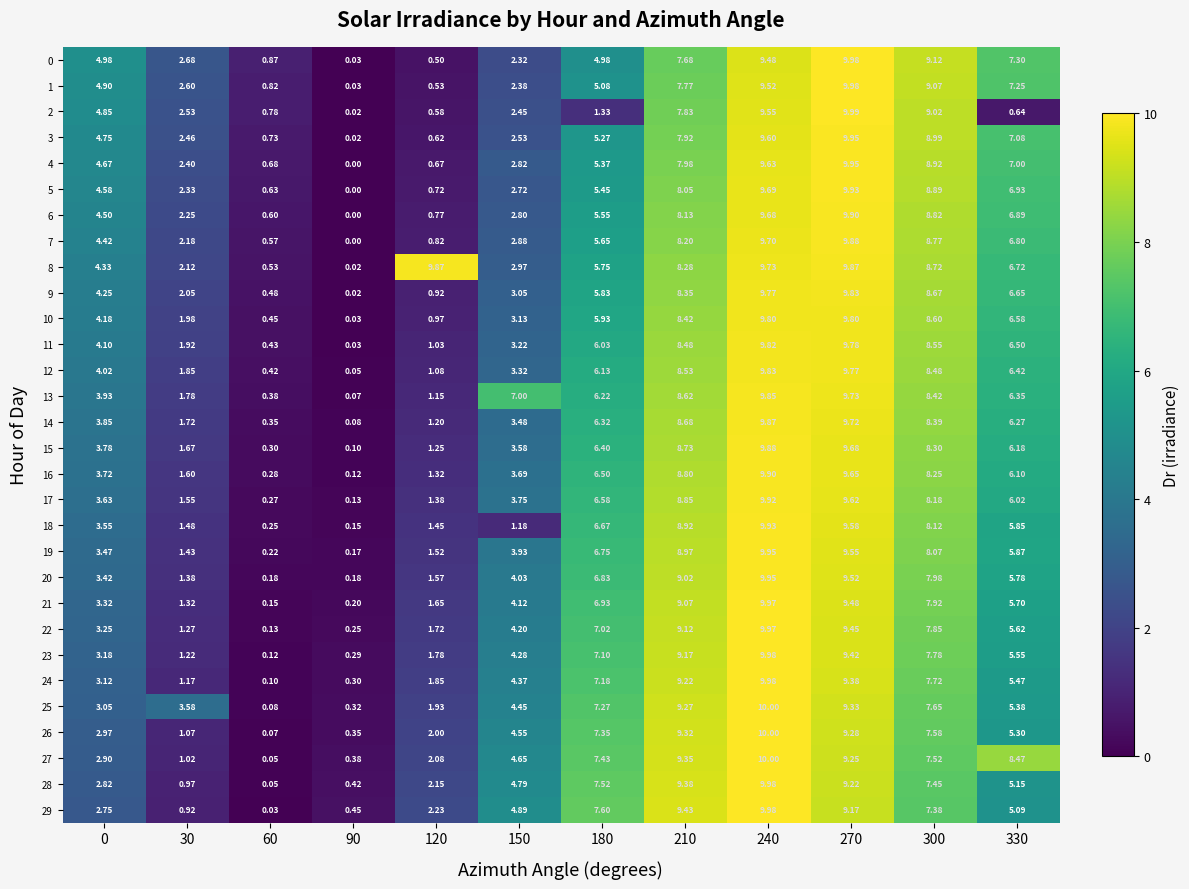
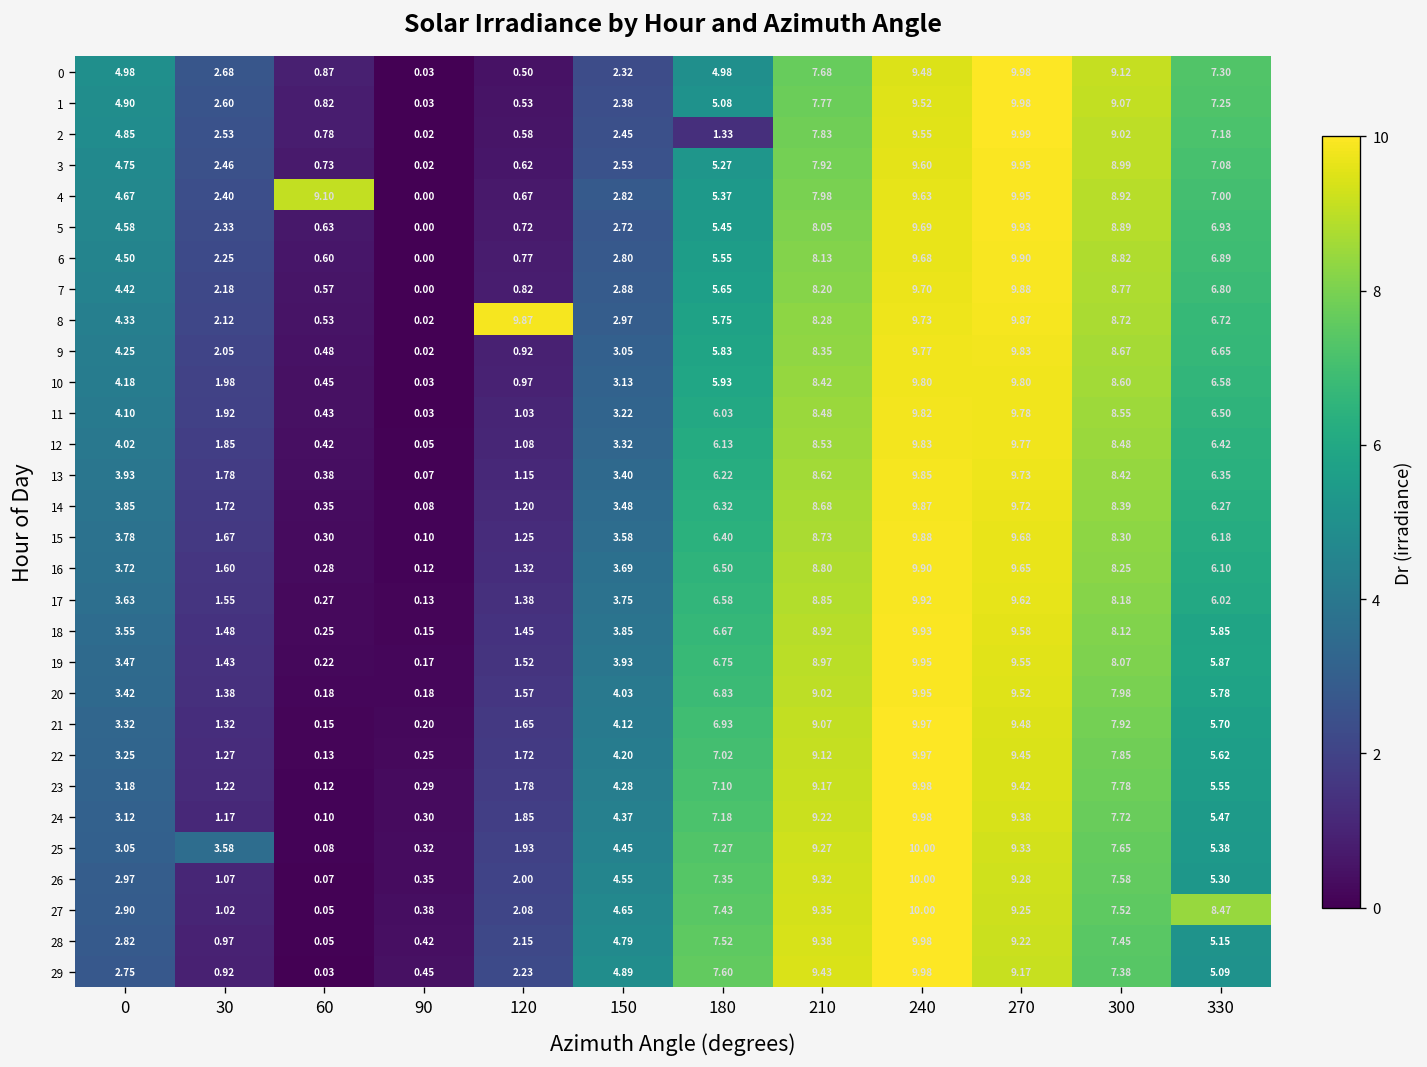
2, 330: 0.64 -> 7.18
4, 60: 0.68 -> 9.10
13, 150: 7.00 -> 3.40
18, 150: 1.18 -> 3.85
